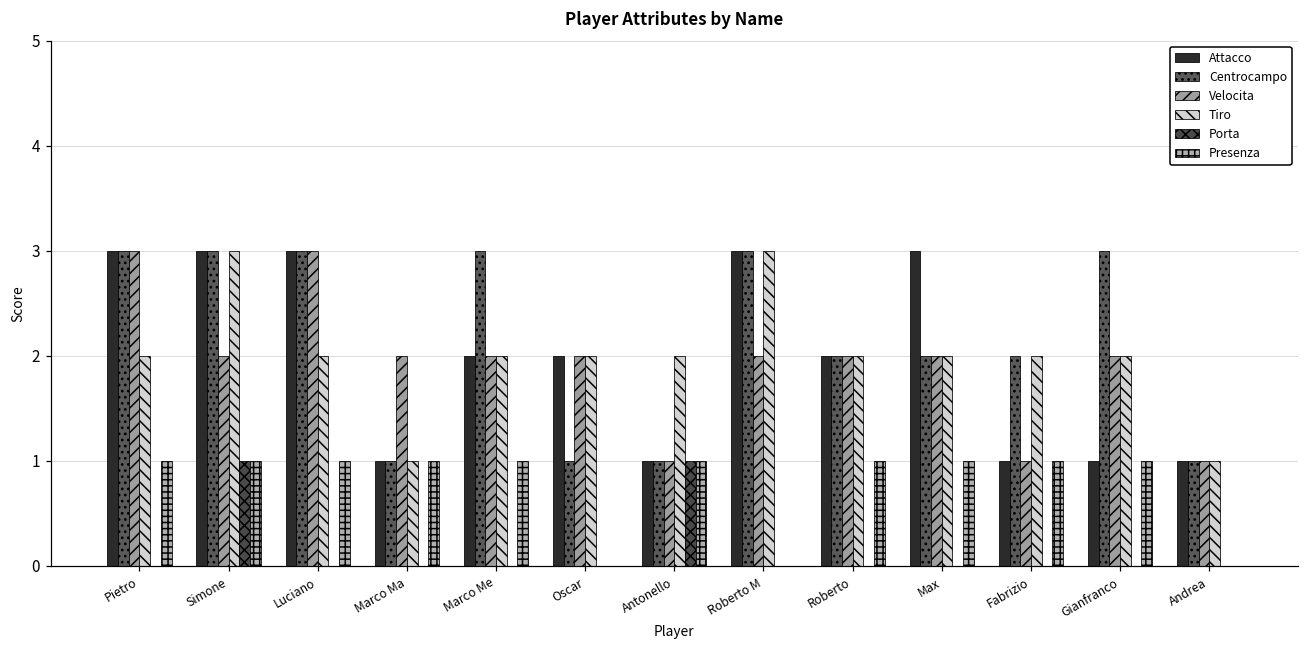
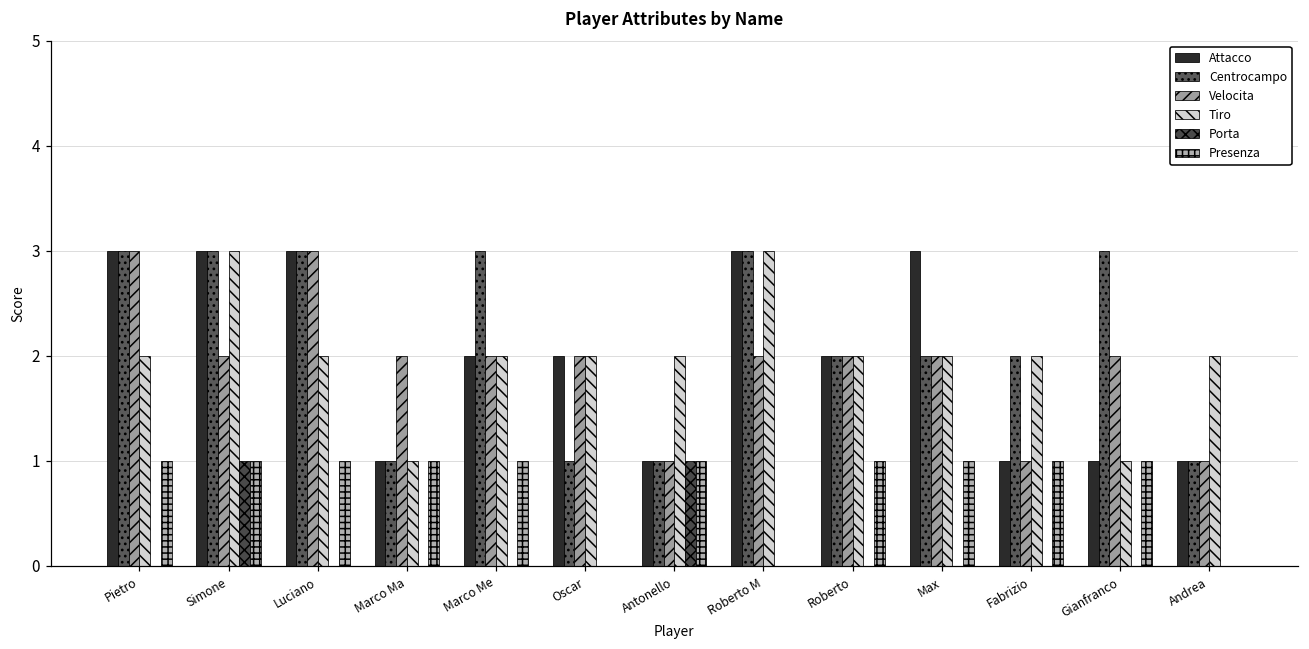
Tiro, Gianfranco: 2 -> 1
Tiro, Andrea: 1 -> 2
